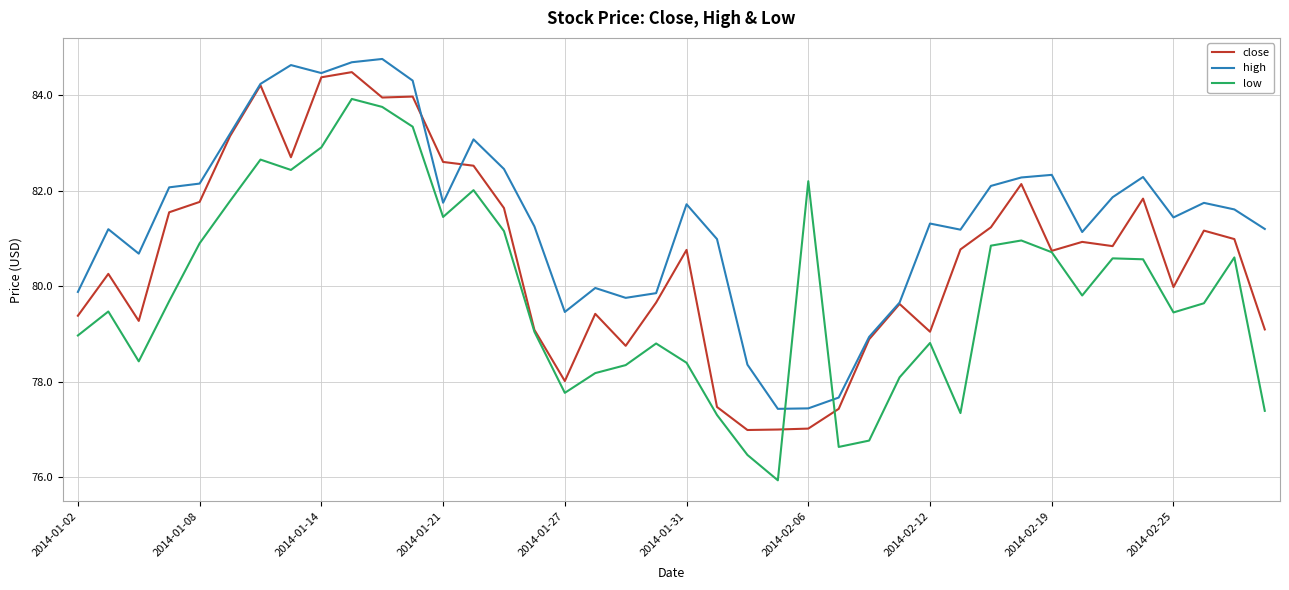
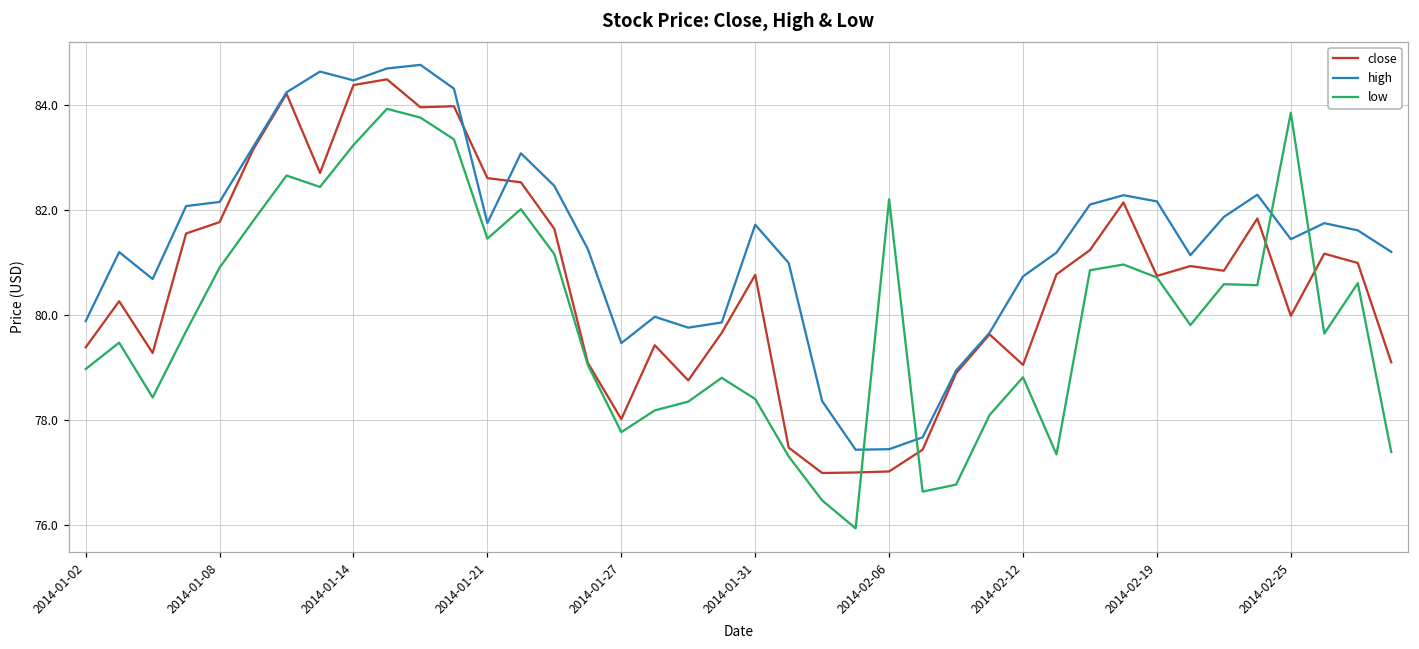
low, 2014-01-14: 82.9 -> 83.2
high, 2014-02-12: 81.3 -> 80.7
high, 2014-02-19: 82.3 -> 82.2
low, 2014-02-25: 79.4 -> 83.8
